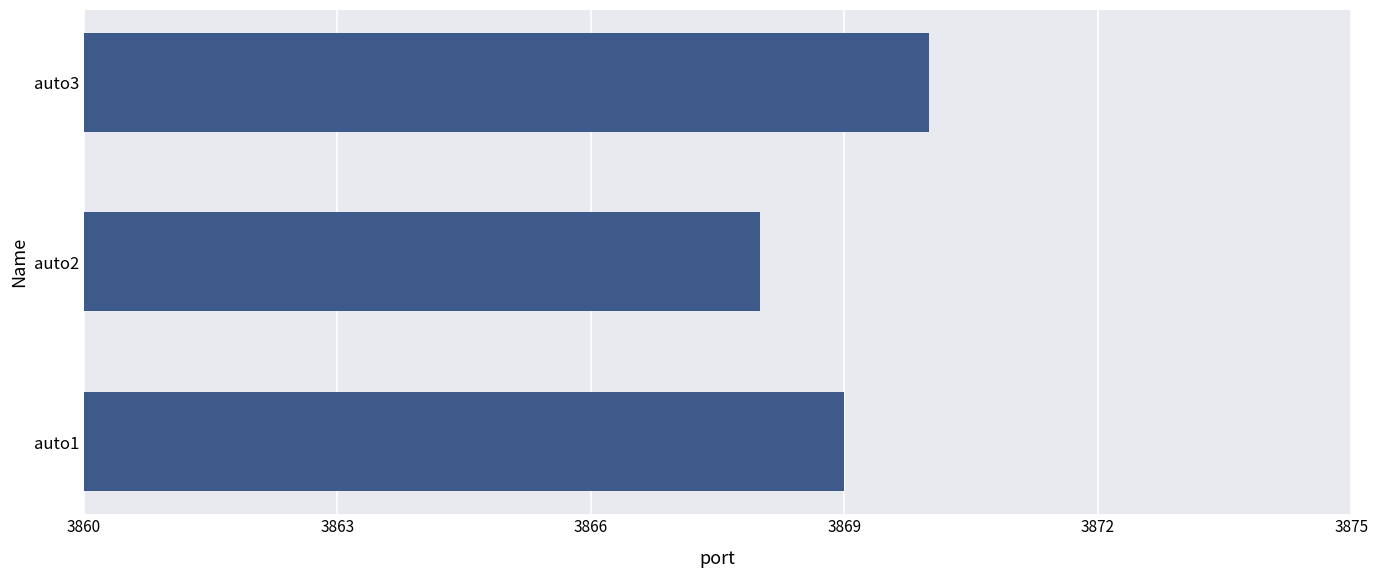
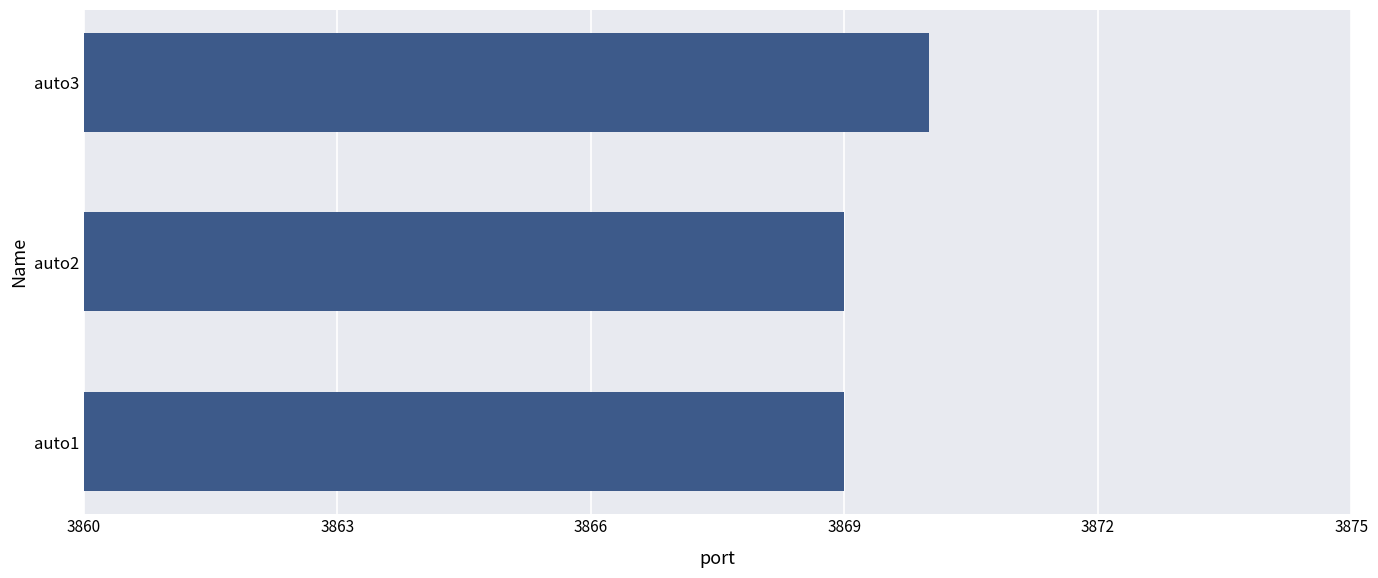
auto2: 3868 -> 3869
